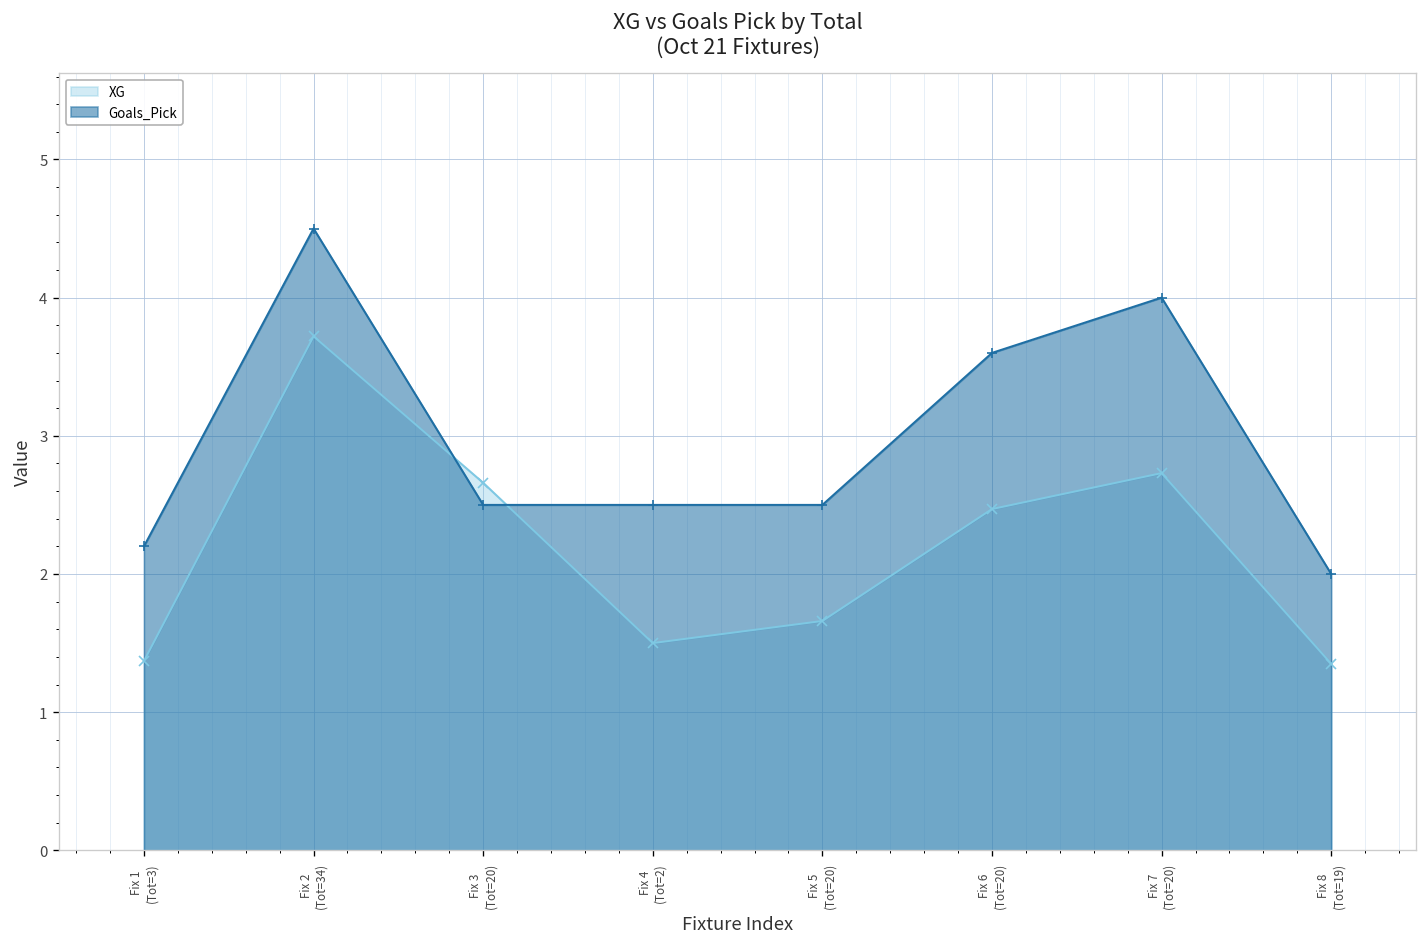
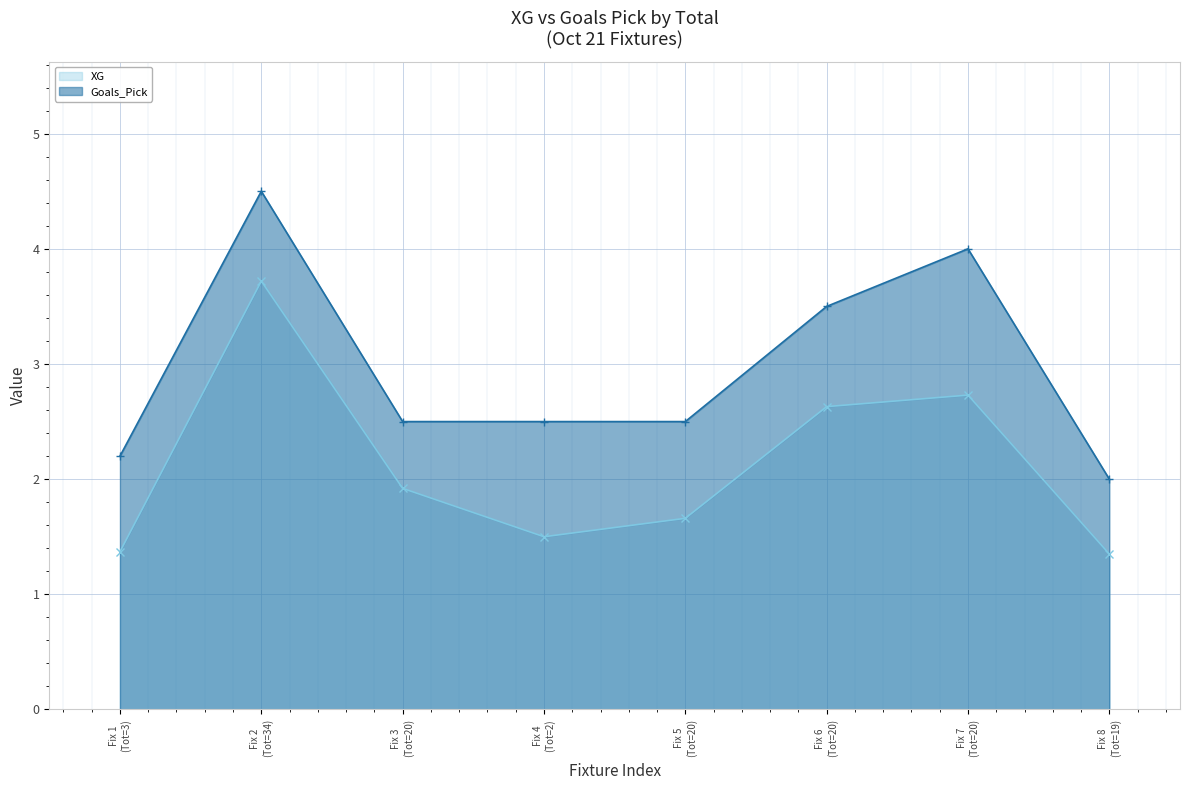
XG, Fix 3 (Tot=20): 2.66 -> 1.92
XG, Fix 6 (Tot=20): 2.47 -> 2.63
Goals_Pick, Fix 6 (Tot=20): 3.6 -> 3.5
